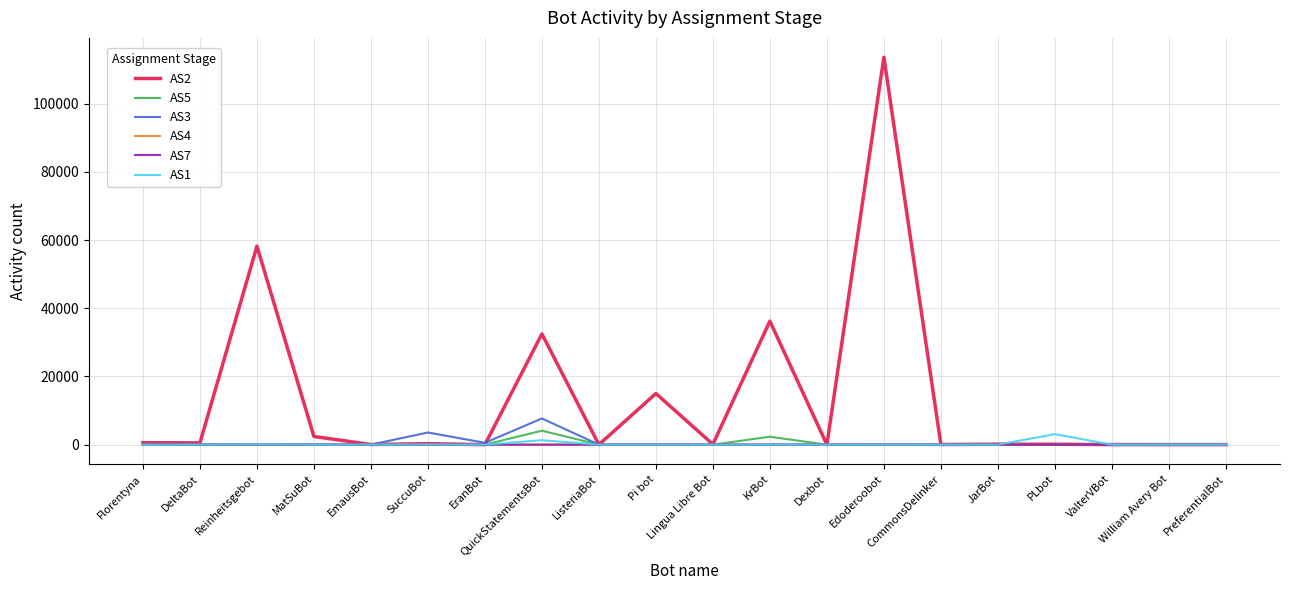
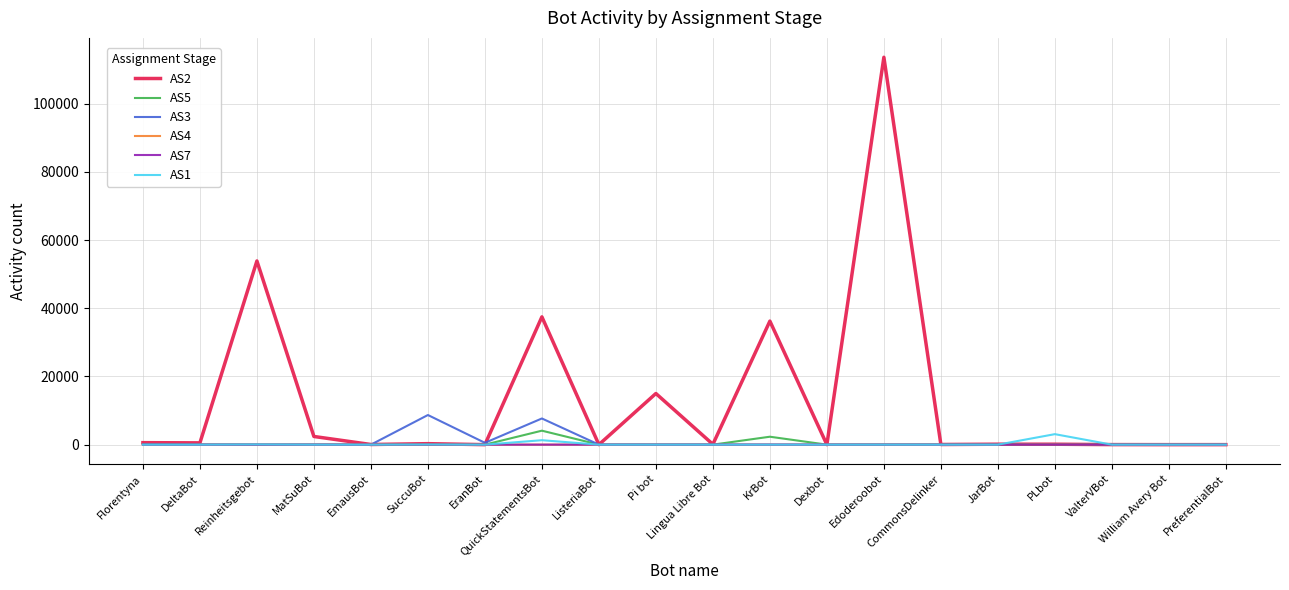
AS2, Reinheitsgebot: 58000 -> 54000
AS3, SuccuBot: 4000 -> 9000
AS2, QuickStatementsBot: 32000 -> 37000
